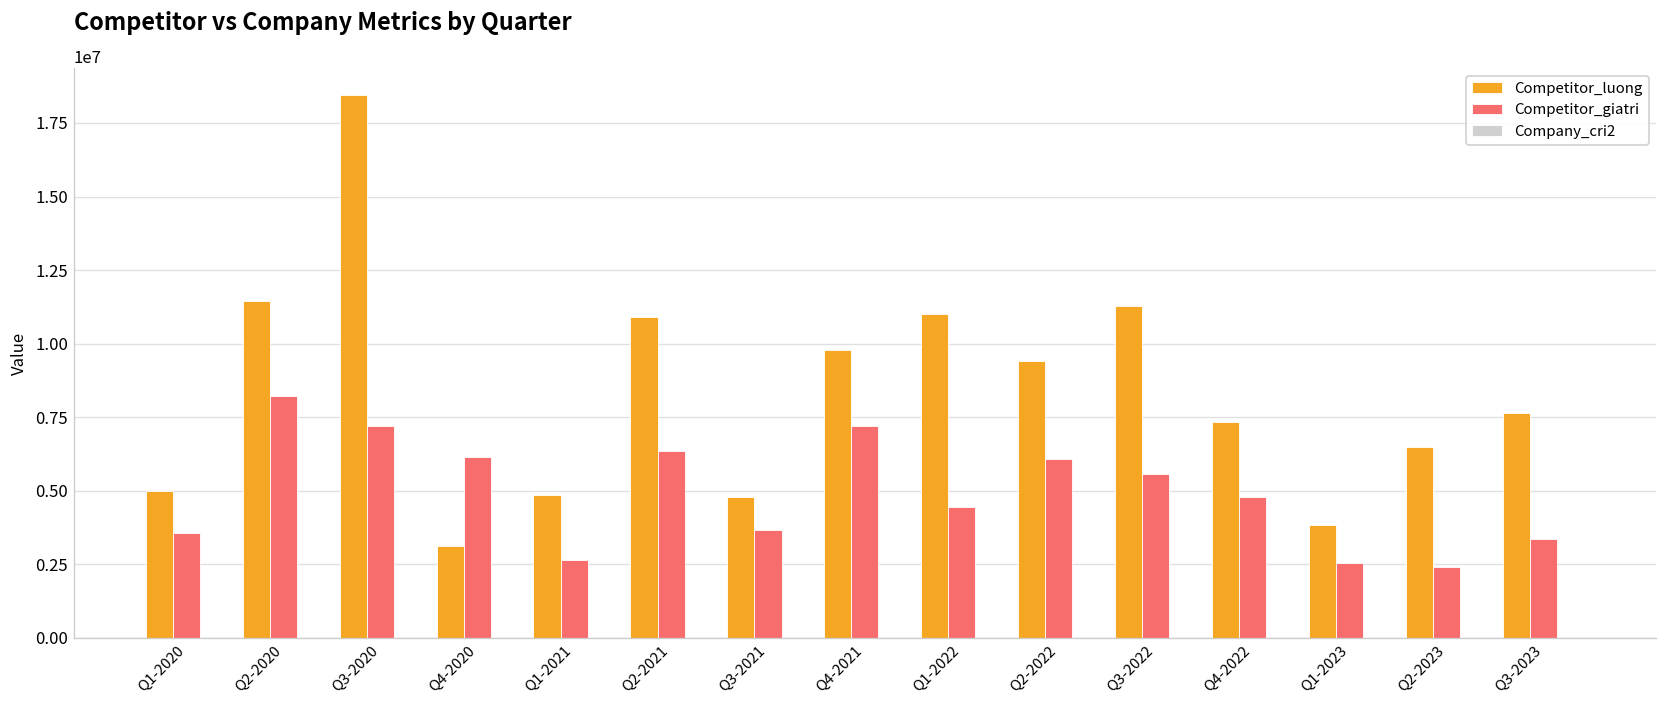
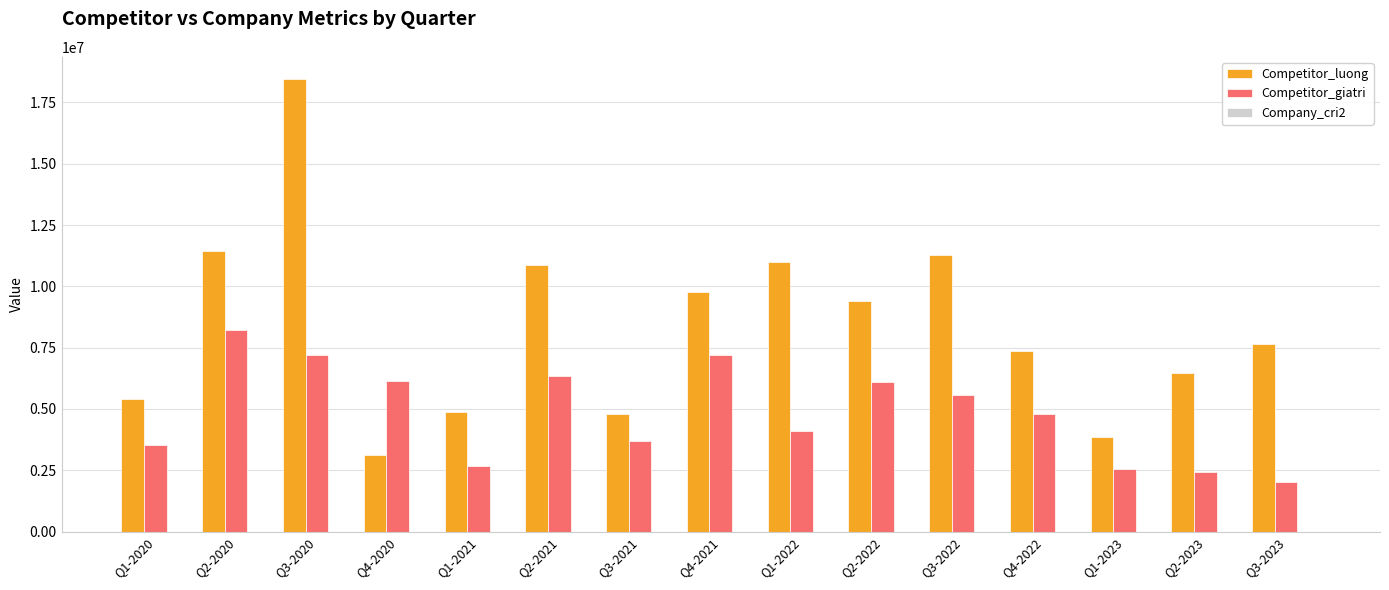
Competitor_luong, Q1-2020: 5000000 -> 5400000
Competitor_giatri, Q1-2022: 4500000 -> 4100000
Competitor_giatri, Q3-2023: 3300000 -> 2000000
